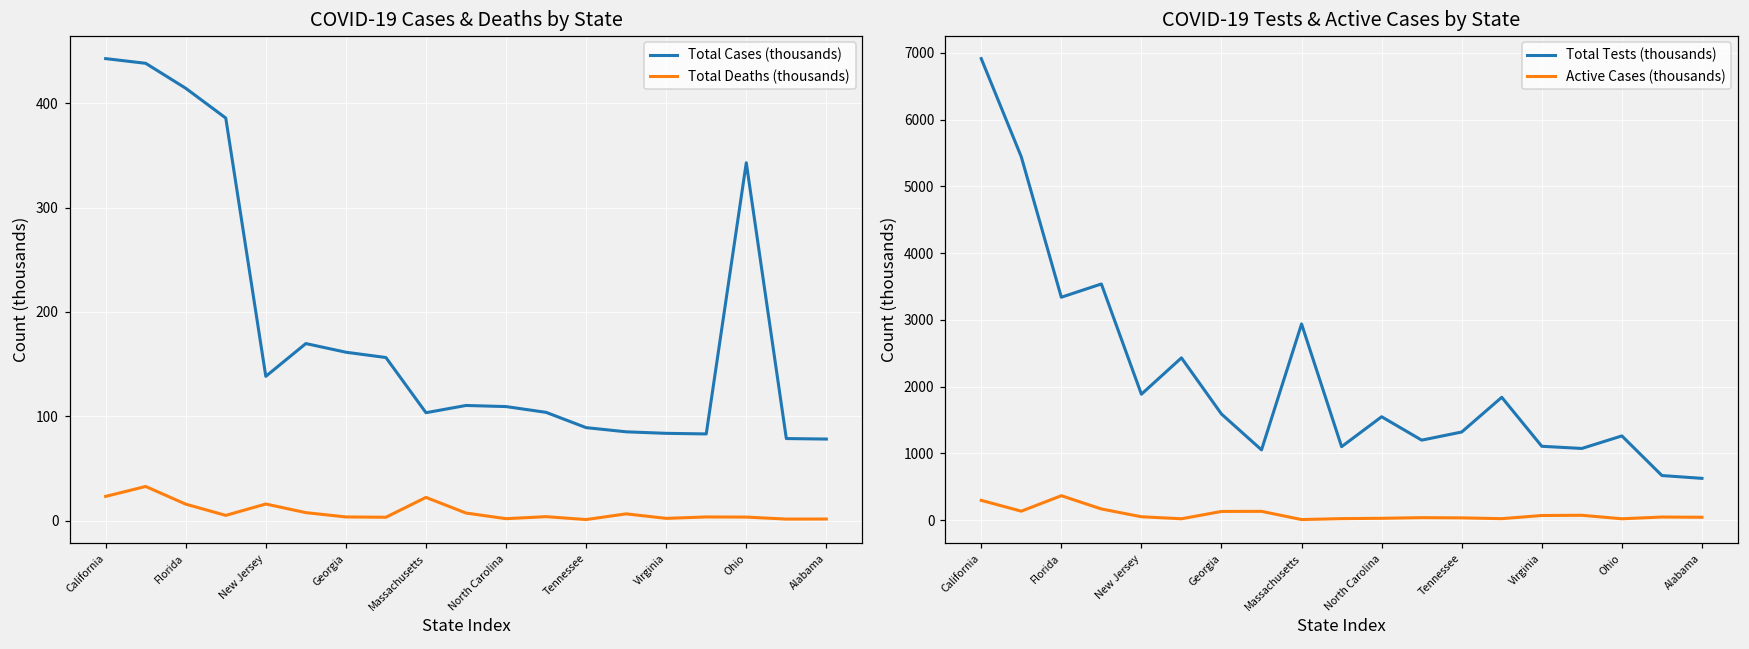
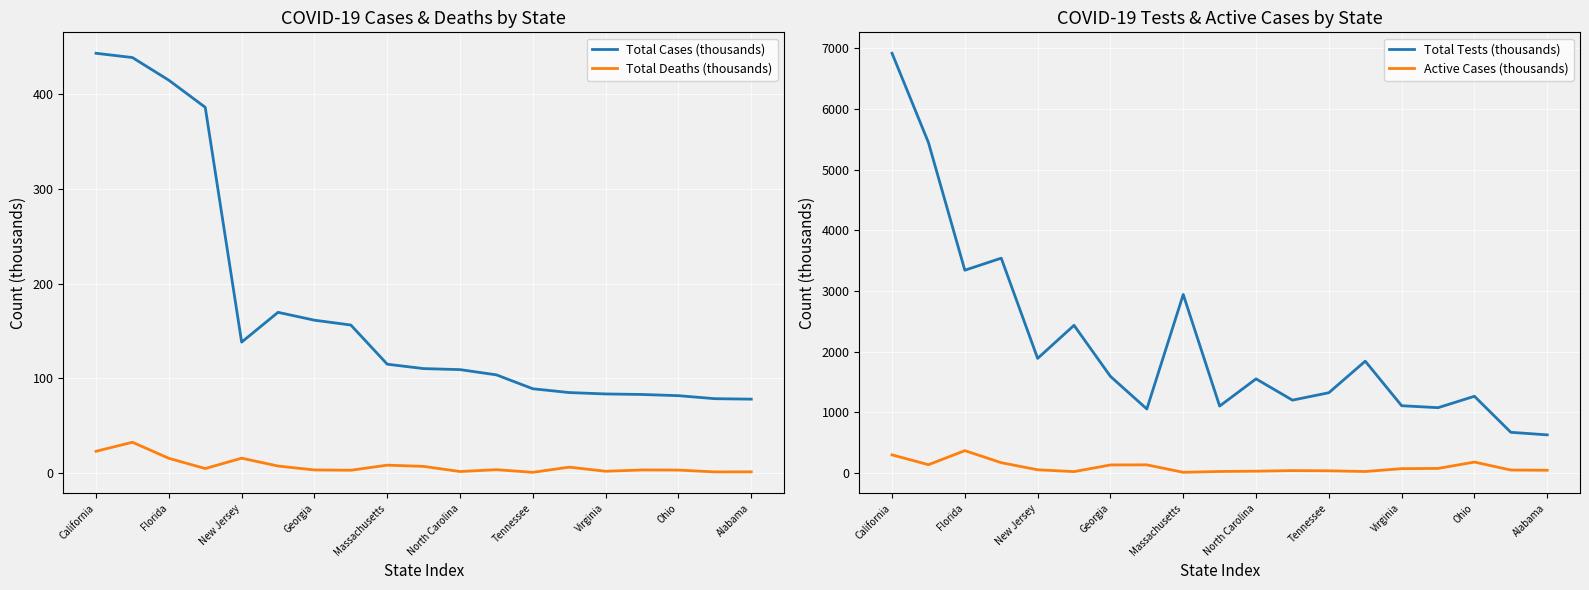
COVID-19 Cases & Deaths by State, Total Cases (thousands), Massachusetts: 100 -> 110
COVID-19 Cases & Deaths by State, Total Deaths (thousands), Massachusetts: 20 -> 10
COVID-19 Cases & Deaths by State, Total Cases (thousands), Ohio: 340 -> 80
COVID-19 Tests & Active Cases by State, Active Cases (thousands), Ohio: 0 -> 200
